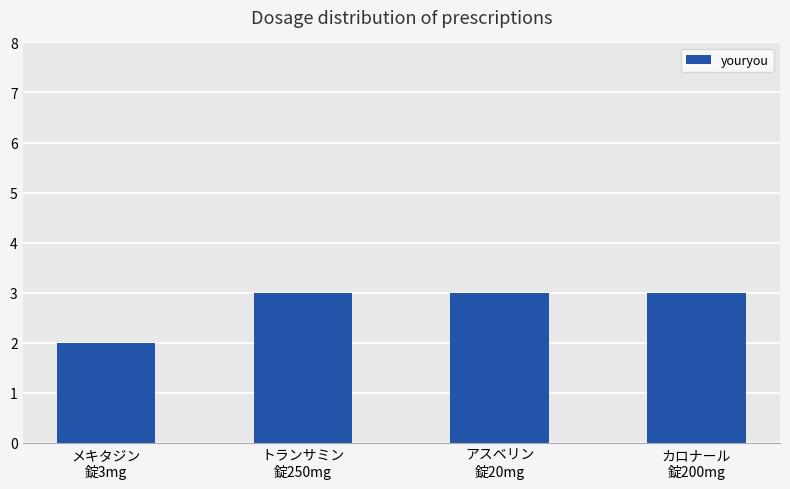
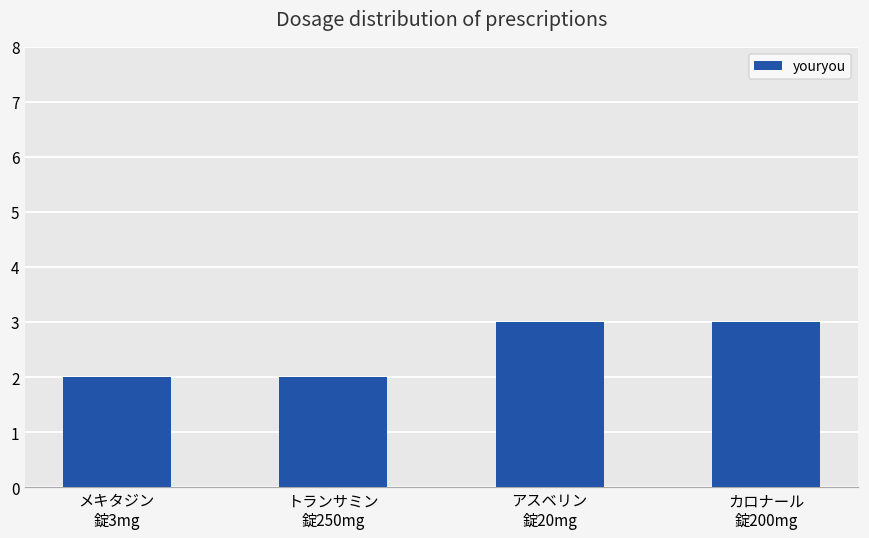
トランサミン 錠250mg: 3 -> 2
